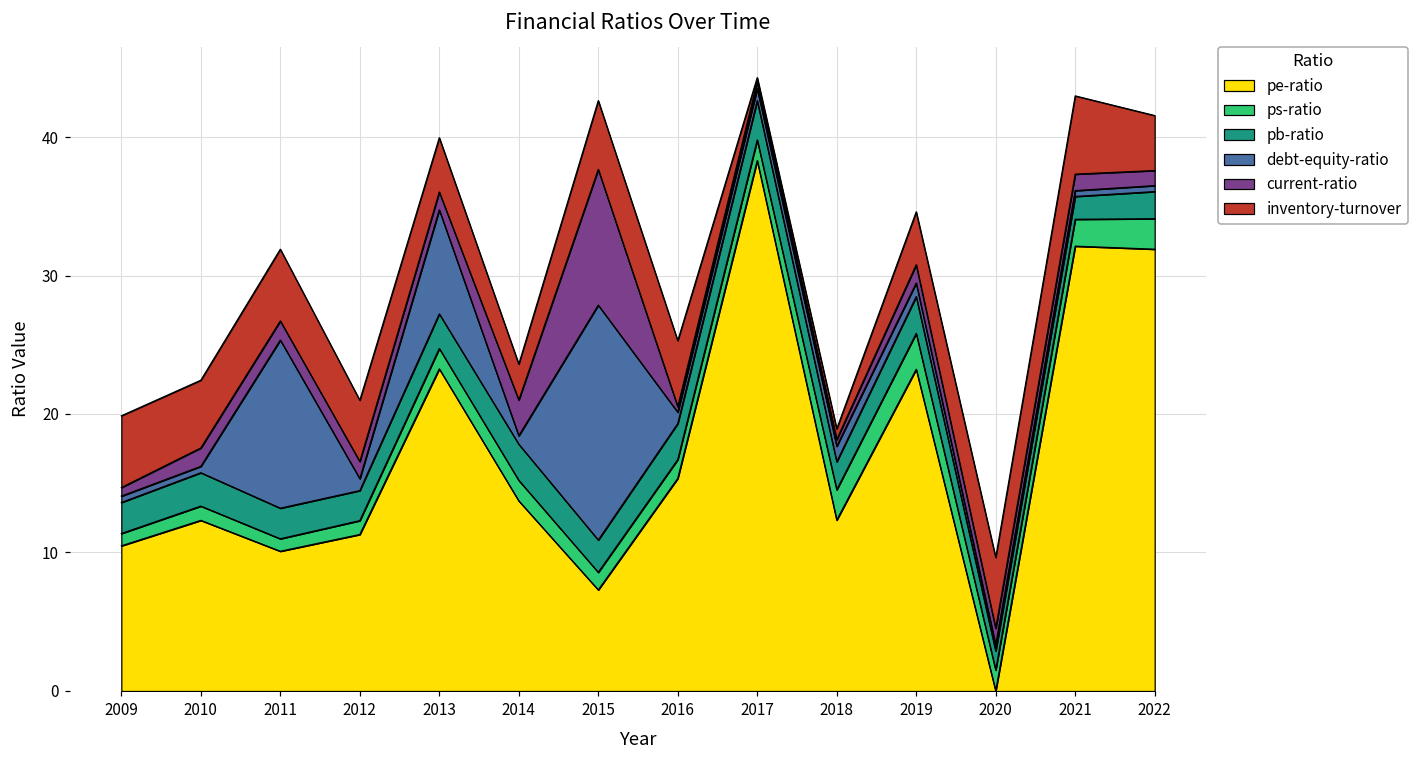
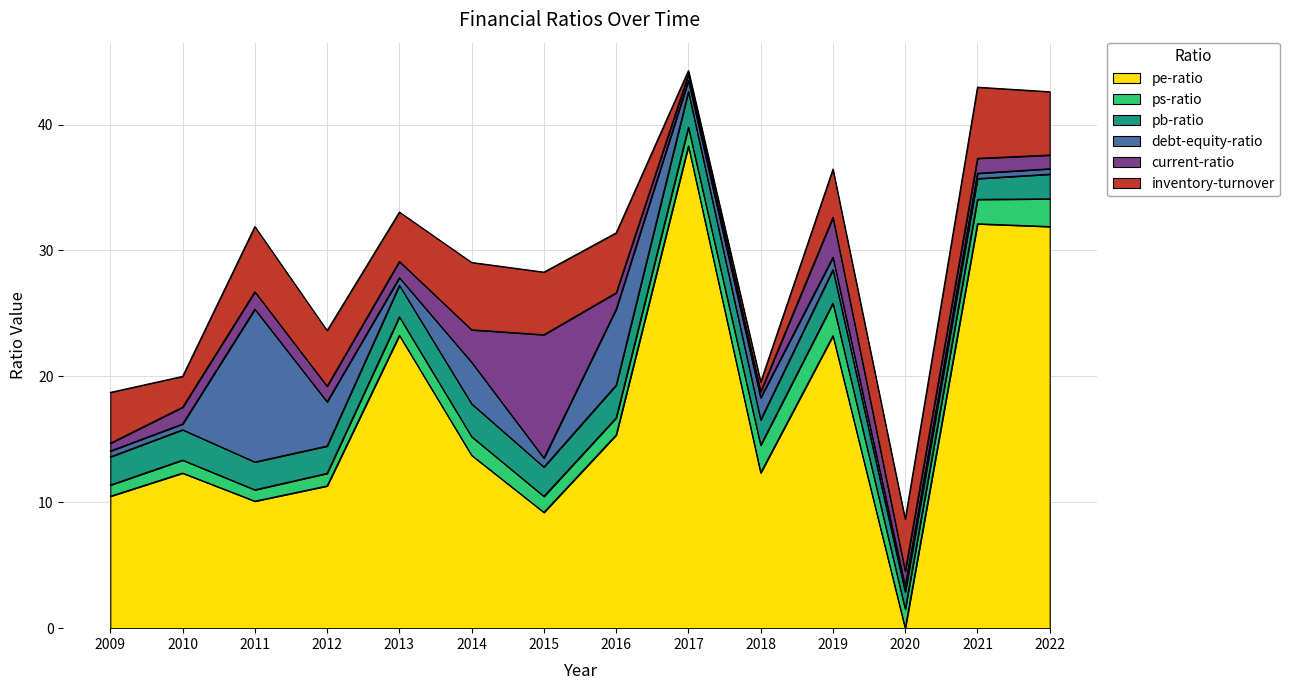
inventory-turnover, 2009: 5.2 -> 4.0
inventory-turnover, 2010: 4.9 -> 2.4
debt-equity-ratio, 2012: 0.9 -> 3.5
debt-equity-ratio, 2013: 7.5 -> 0.6
debt-equity-ratio, 2014: 0.6 -> 3.3
inventory-turnover, 2014: 2.6 -> 5.4
pe-ratio, 2015: 7.3 -> 9.2
debt-equity-ratio, 2015: 17.0 -> 0.7
debt-equity-ratio, 2016: 0.8 -> 6.0
current-ratio, 2016: 0.4 -> 1.3
debt-equity-ratio, 2018: 1.1 -> 1.8
current-ratio, 2019: 1.3 -> 3.2
inventory-turnover, 2020: 5.1 -> 4.1
inventory-turnover, 2022: 4.0 -> 5.0
